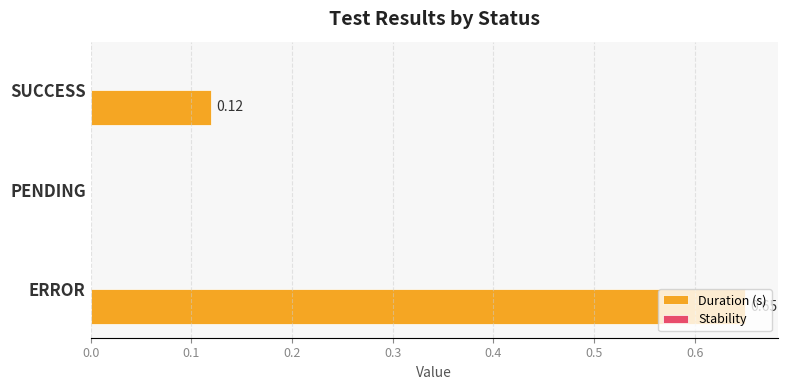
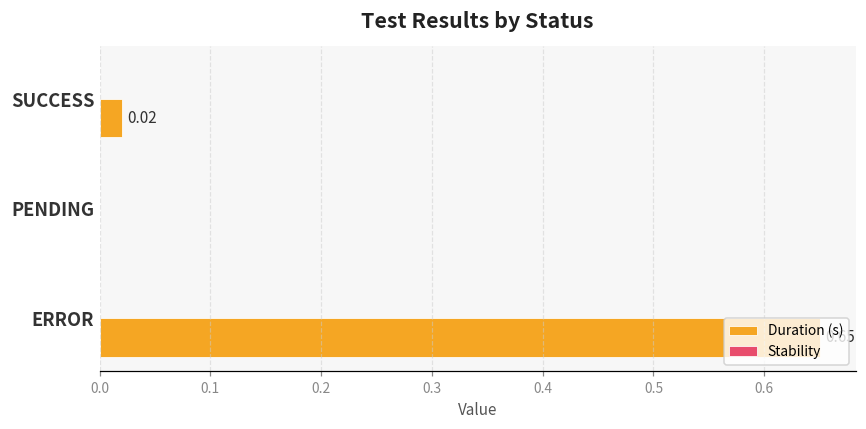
Duration (s), SUCCESS: 0.12 -> 0.02
